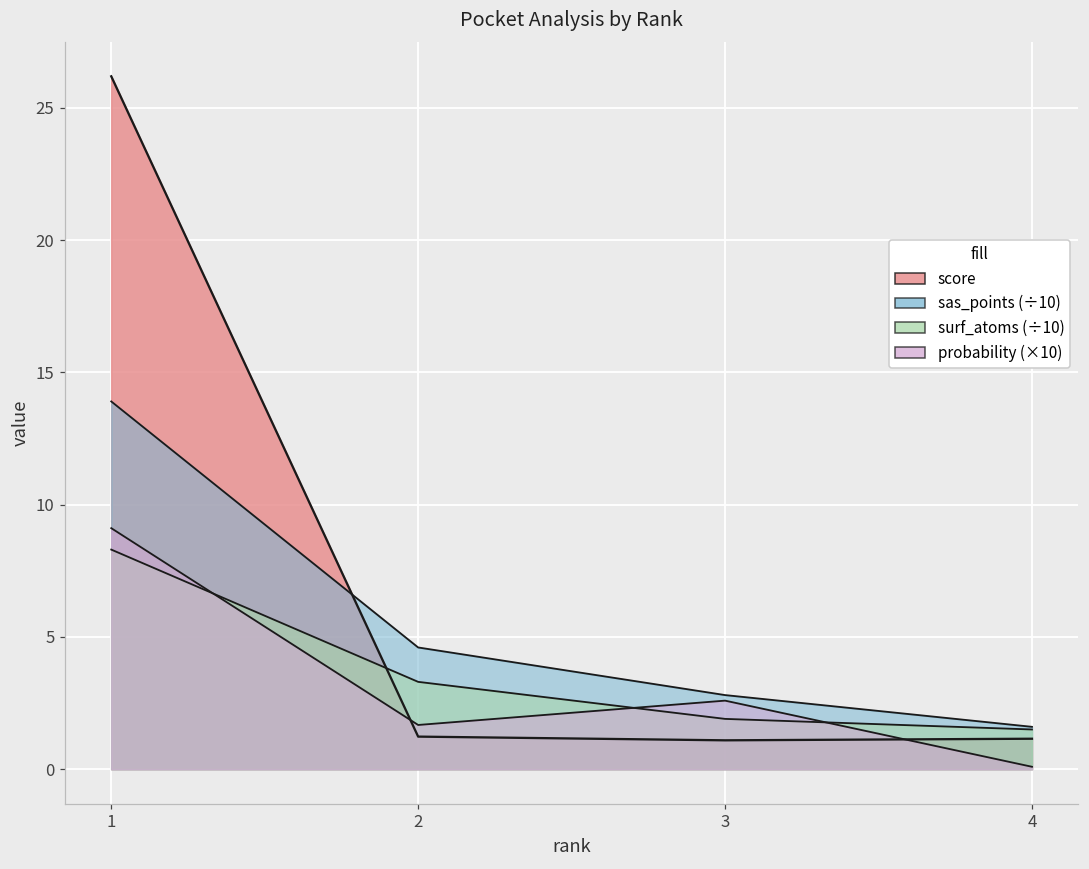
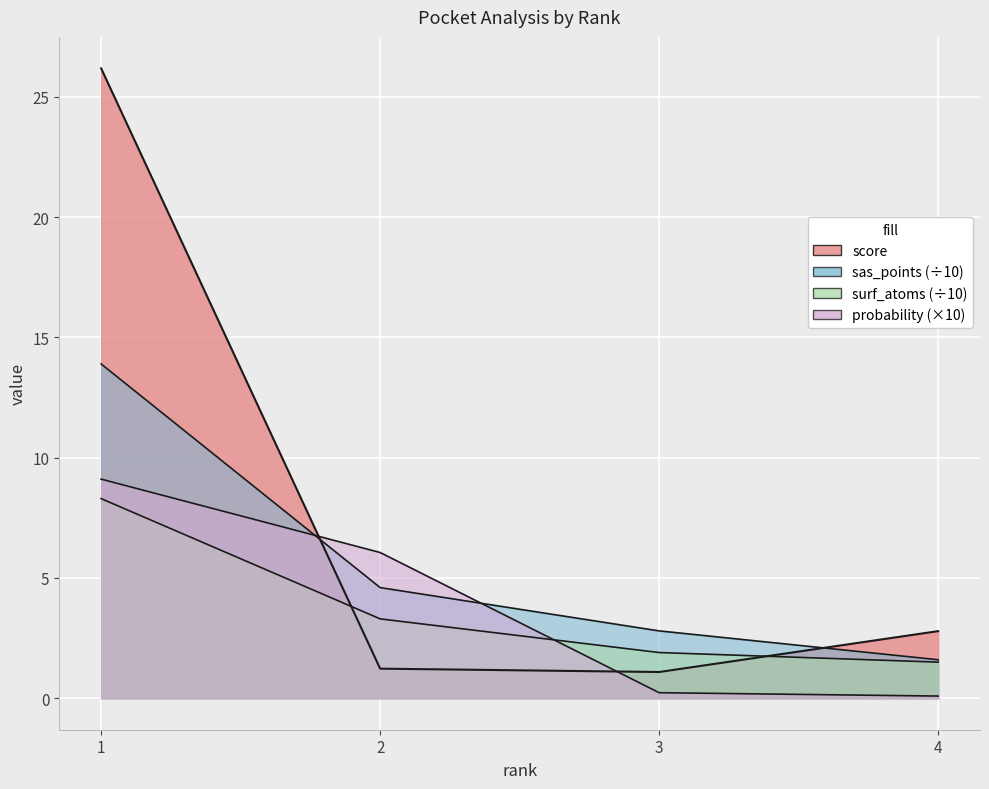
probability (×10), 2: 1.7 -> 6.1
probability (×10), 3: 2.6 -> 0.2
score, 4: 1.2 -> 2.8
